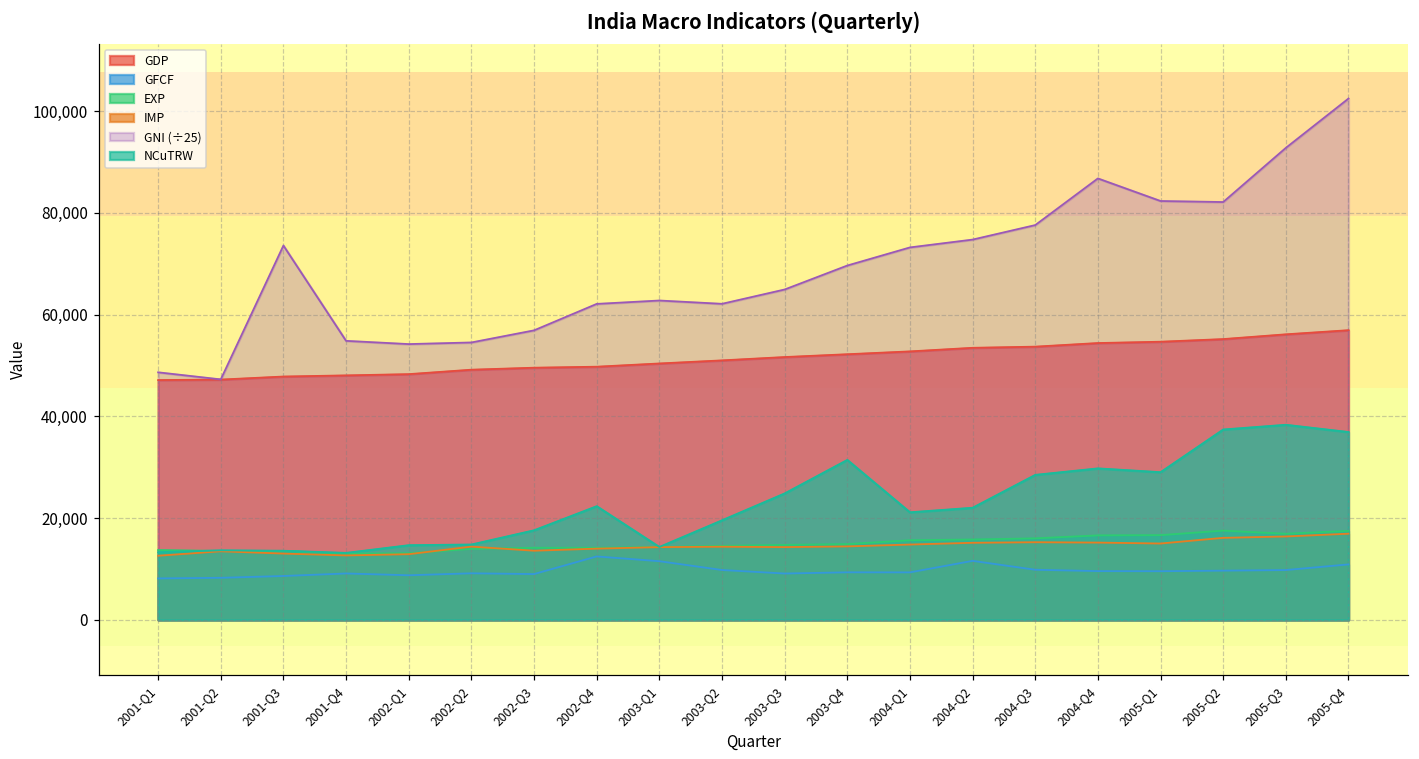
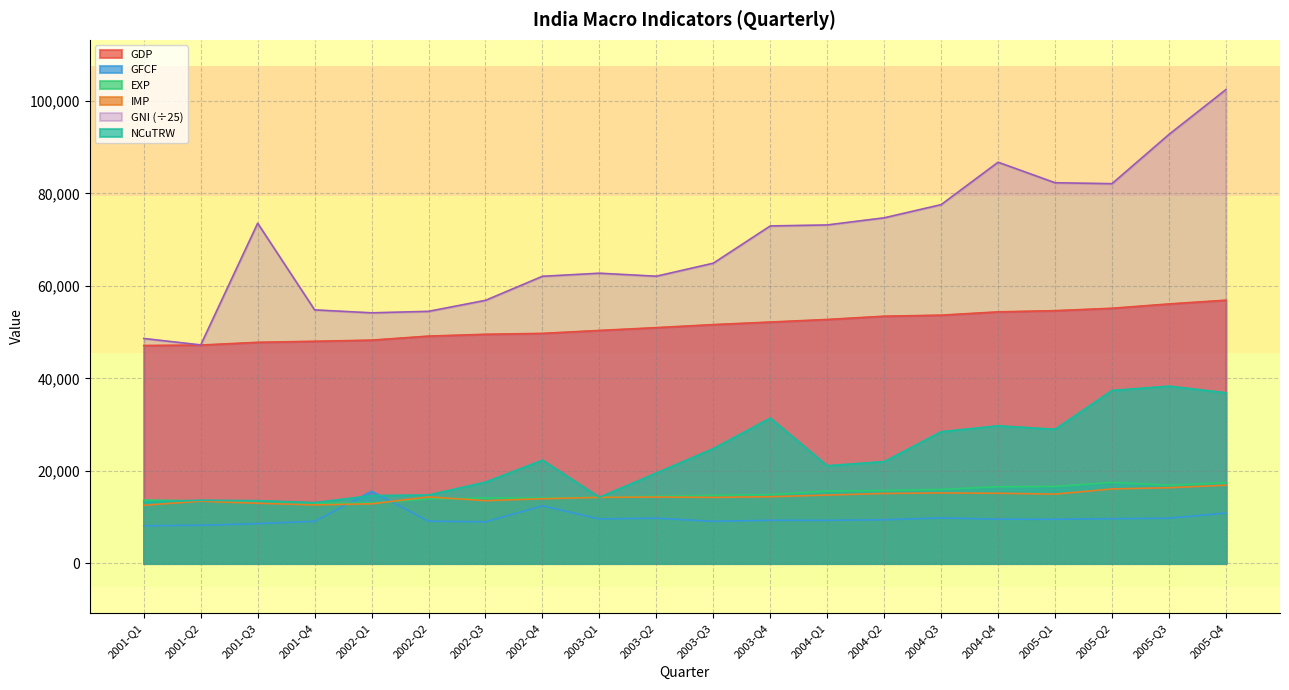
GFCF, 2002-Q1: 9,000 -> 16,000
GFCF, 2003-Q1: 12,000 -> 10,000
GNI (÷25), 2003-Q4: 70,000 -> 73,000
GFCF, 2004-Q2: 12,000 -> 9,000
